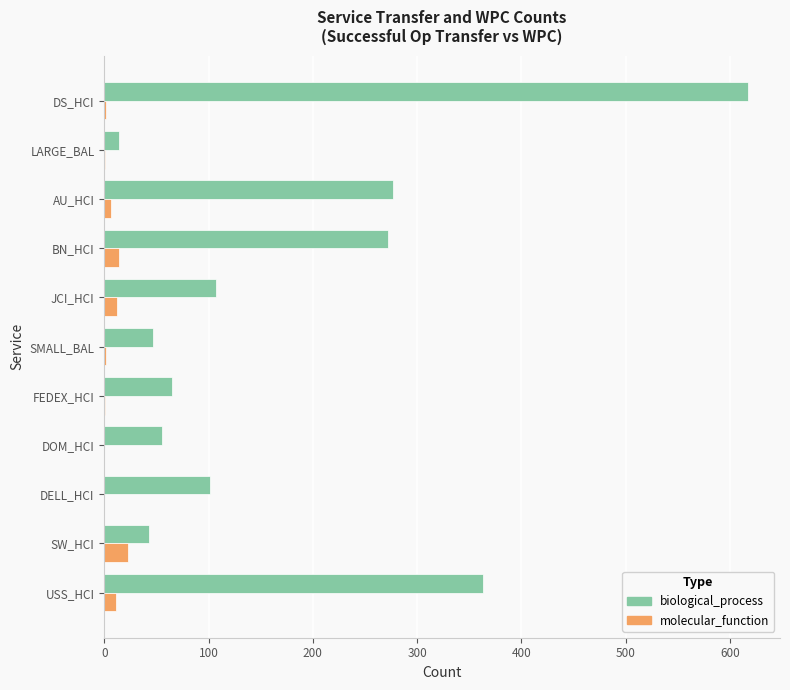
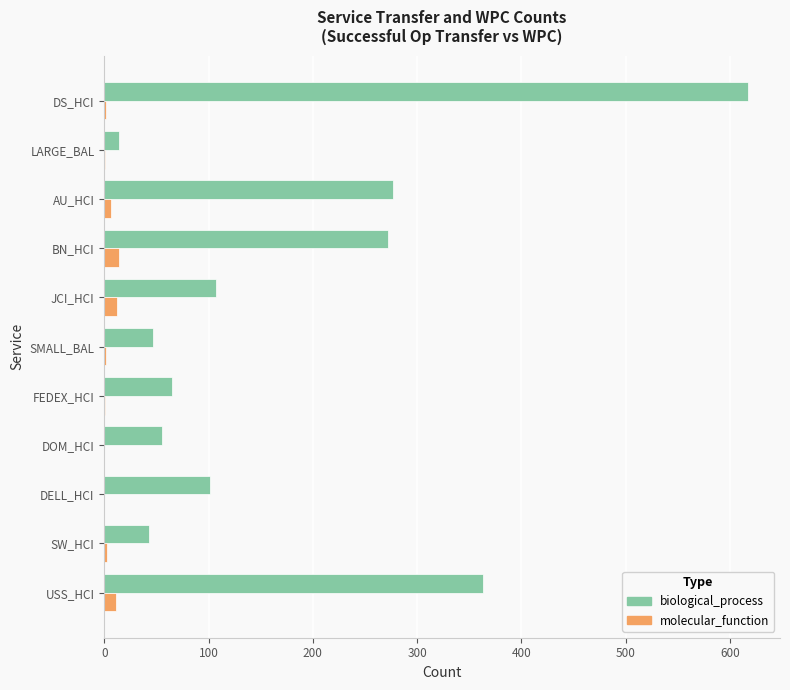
molecular_function, SW_HCI: 23 -> 3
